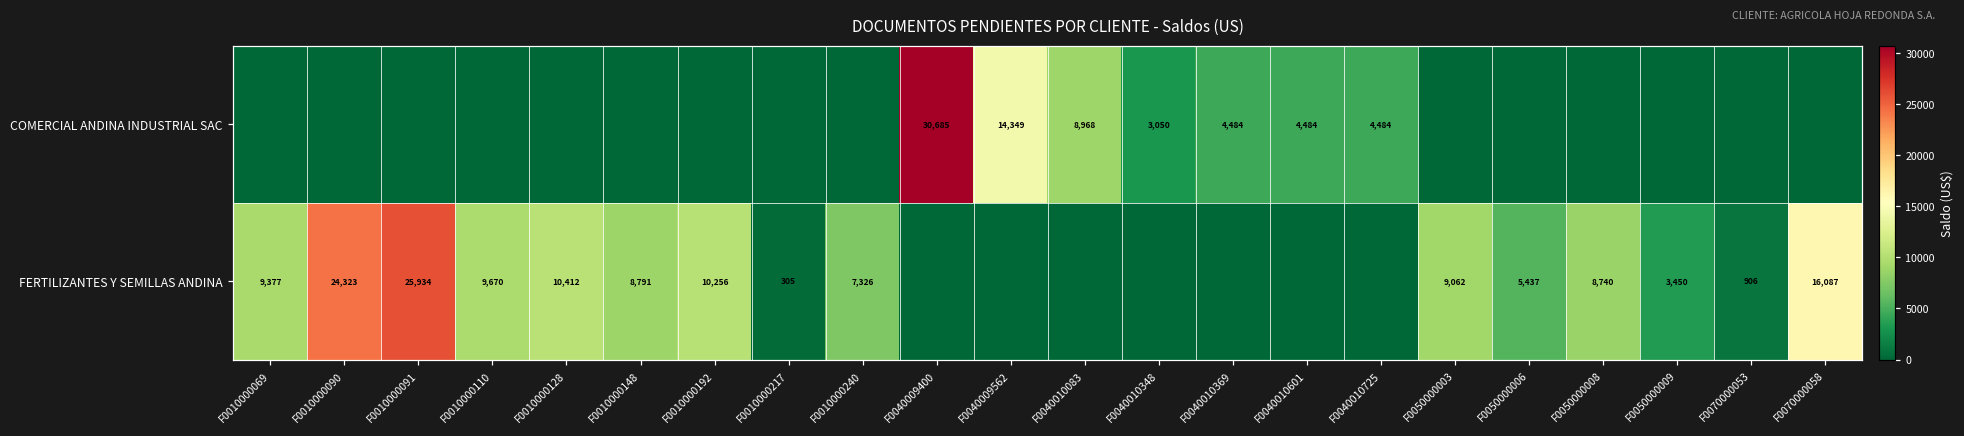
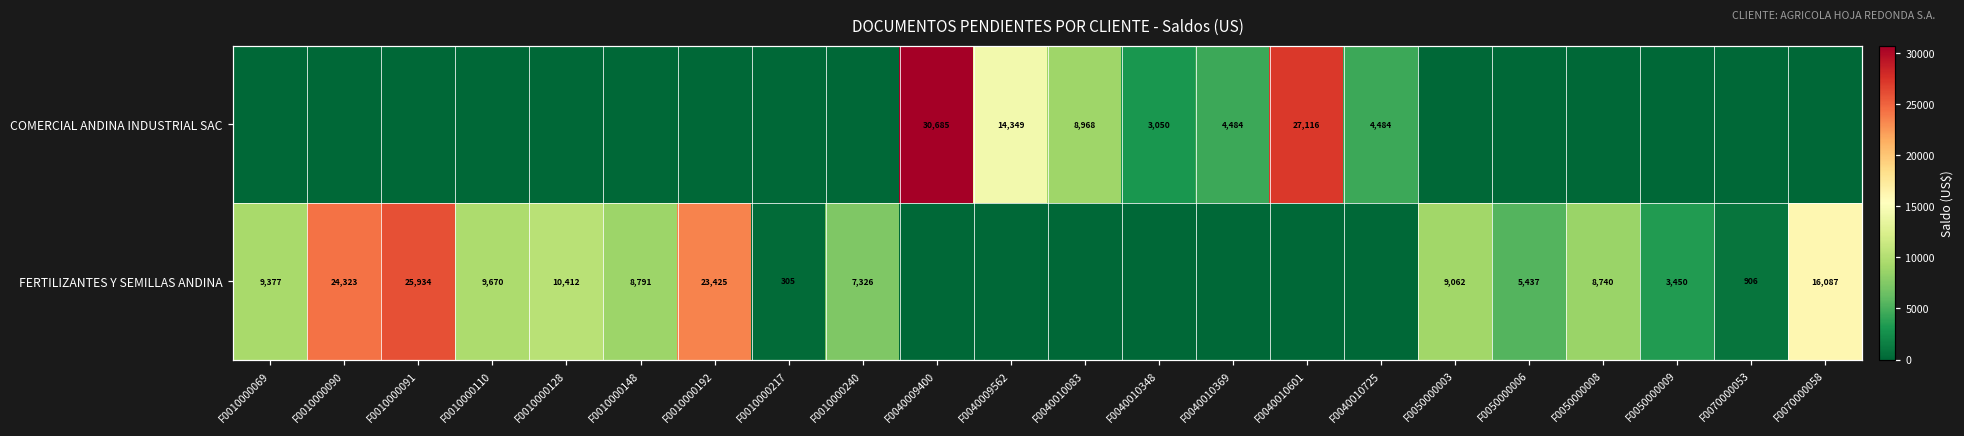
COMERCIAL ANDINA INDUSTRIAL SAC, F0040010601: 4,484 -> 27,116
FERTILIZANTES Y SEMILLAS ANDINA, F0010000192: 10,256 -> 23,425
